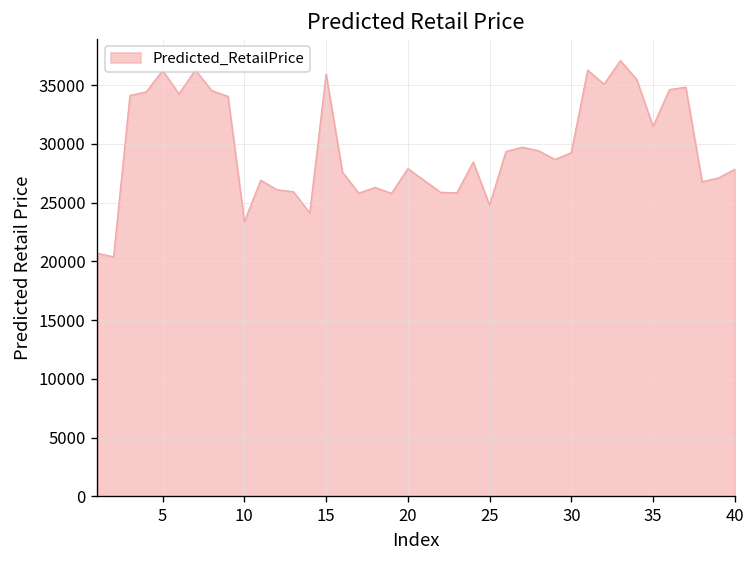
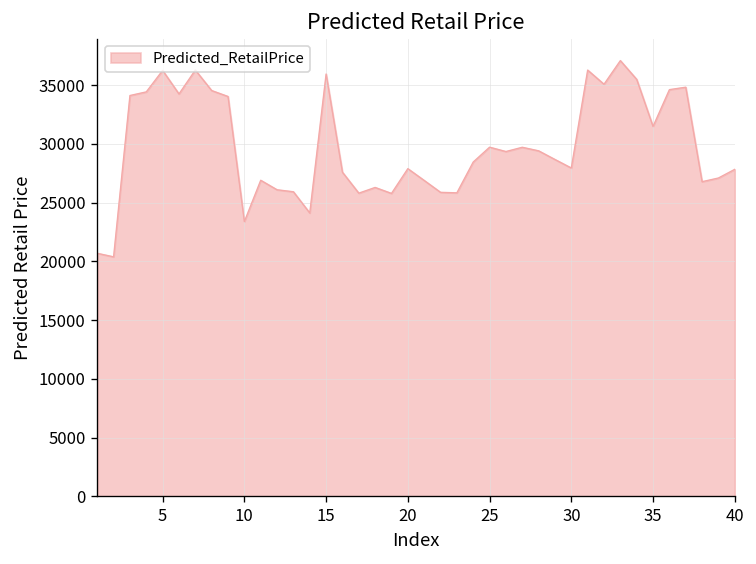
25: 25000 -> 30000
30: 29000 -> 28000
